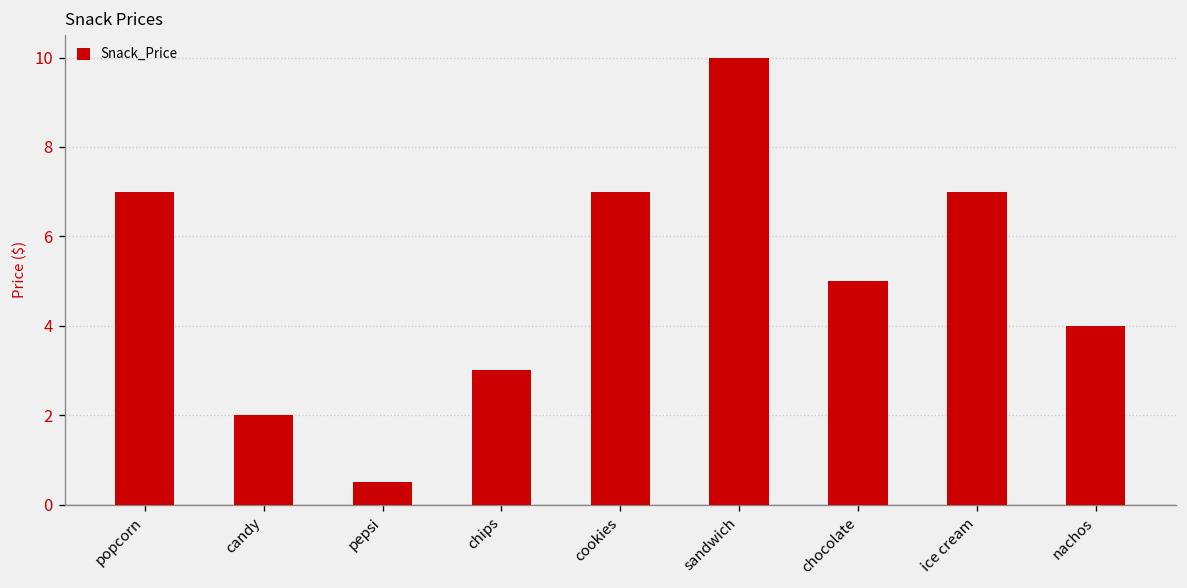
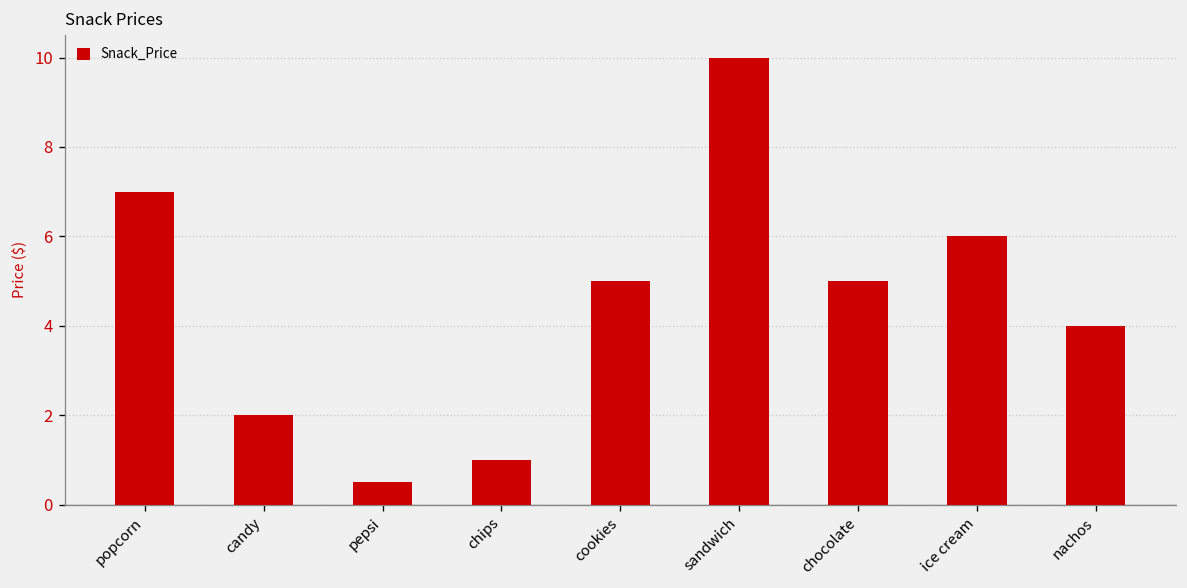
chips: 3 -> 1
cookies: 7 -> 5
ice cream: 7 -> 6
